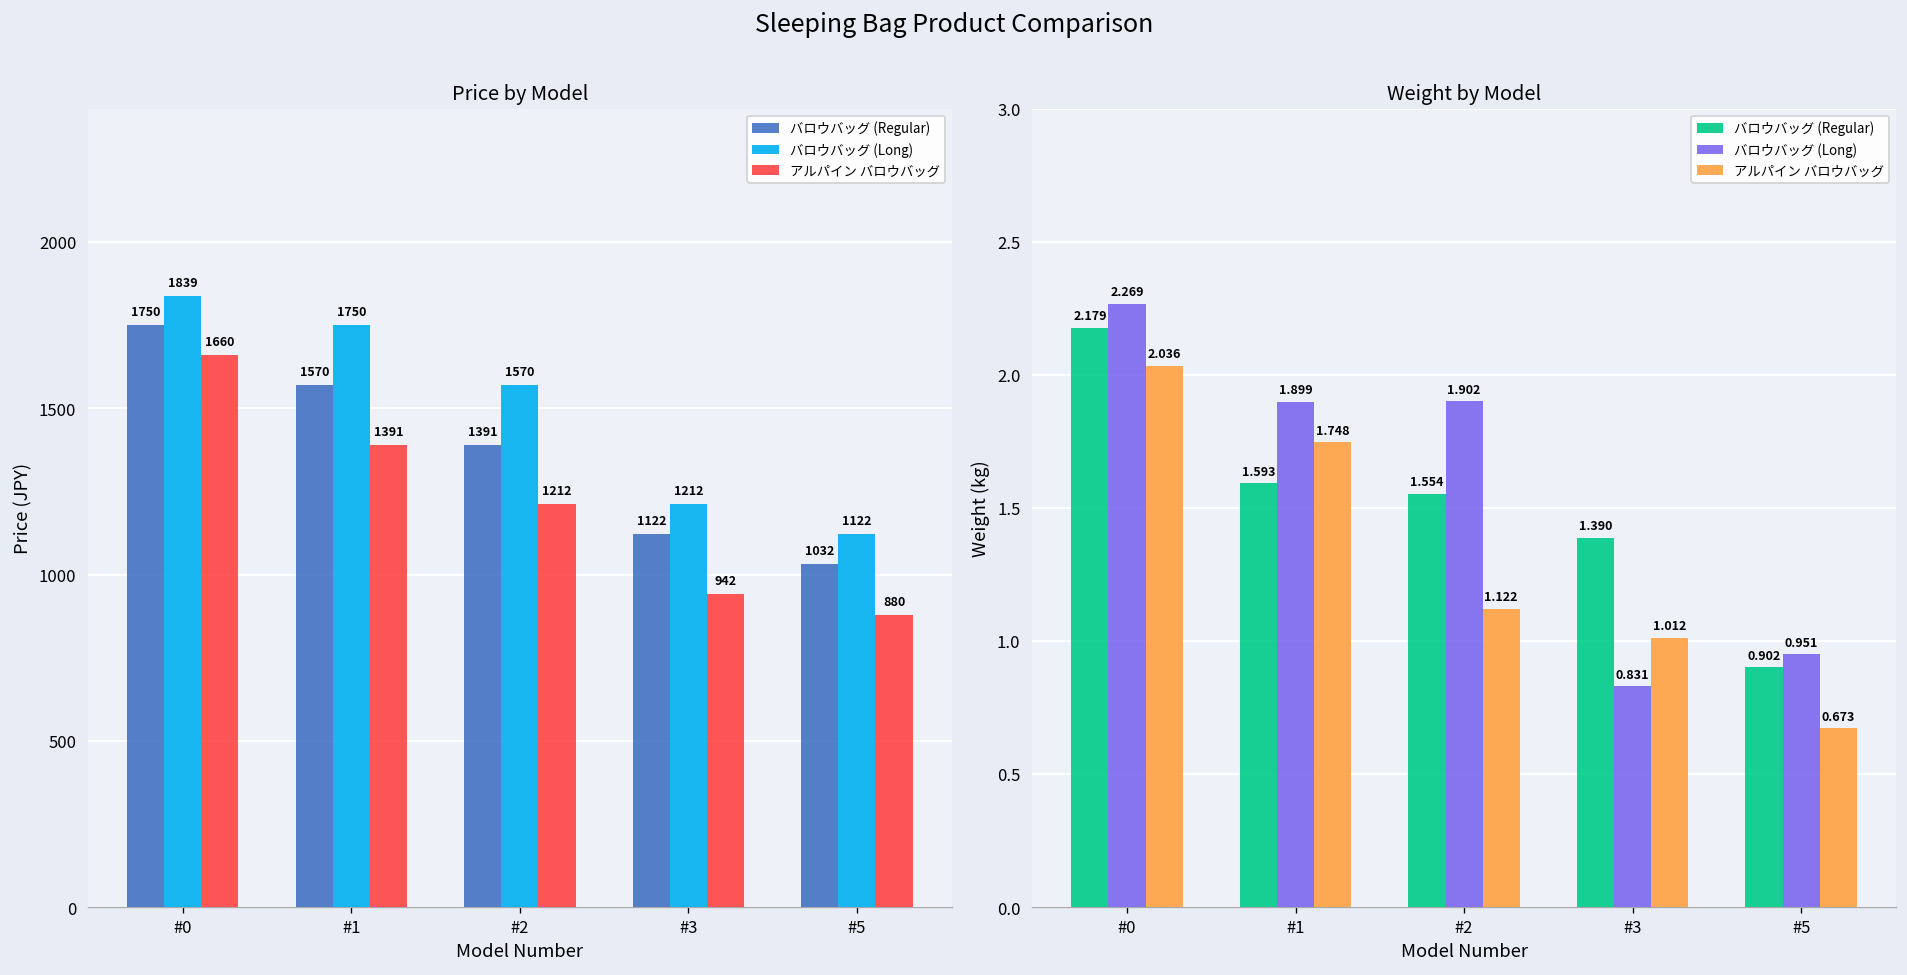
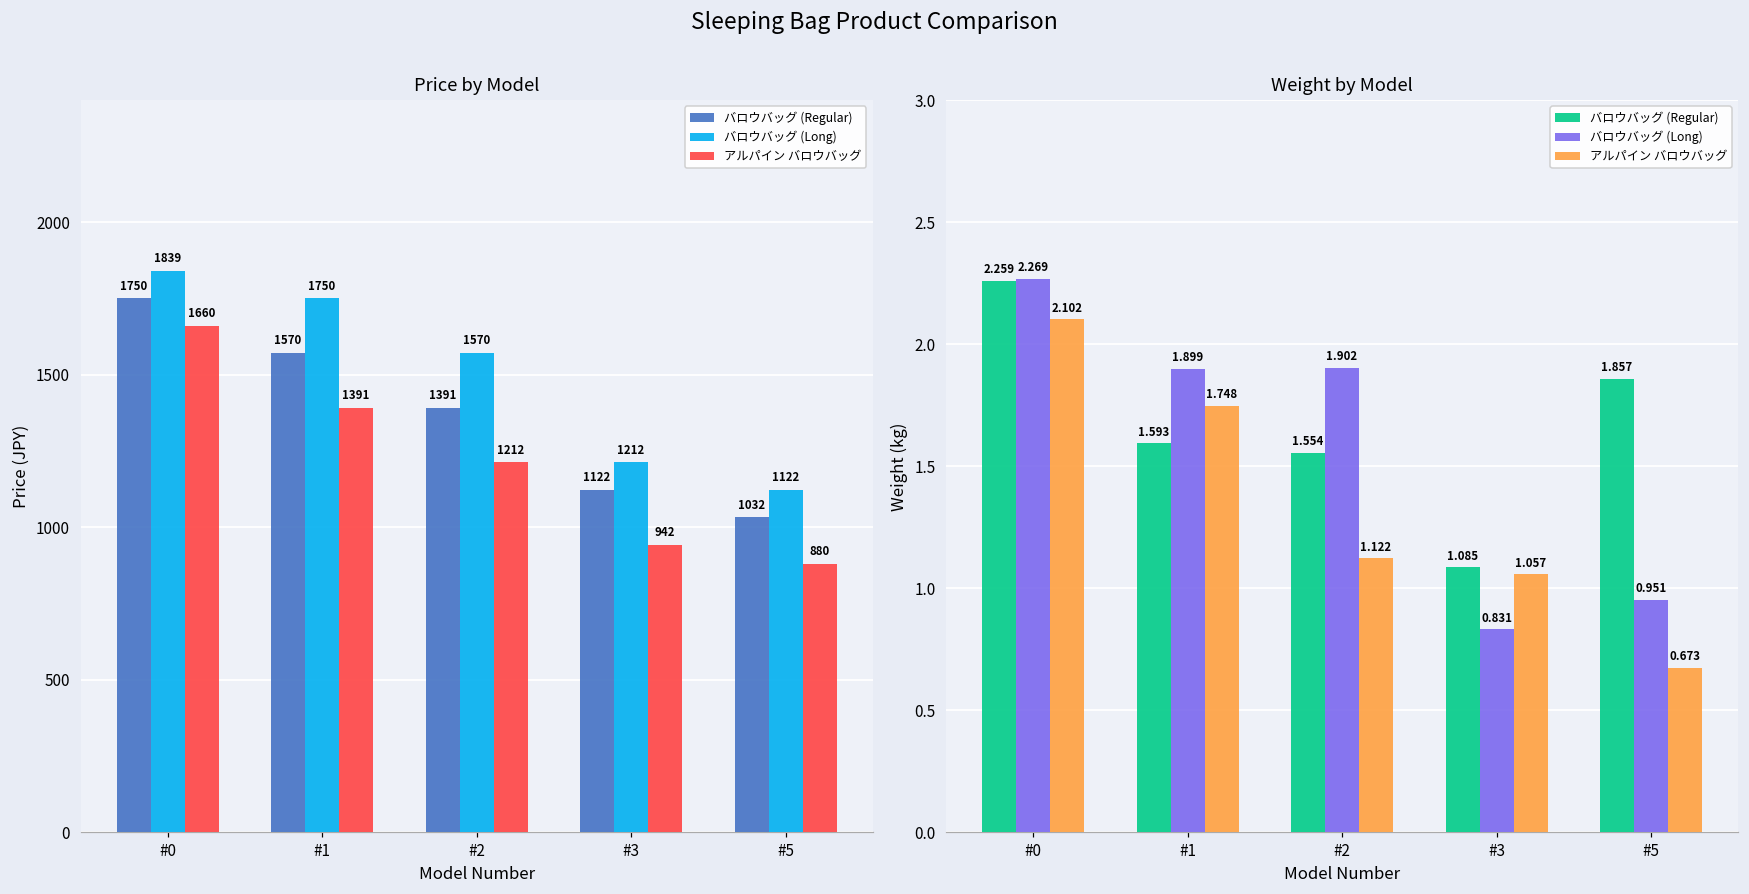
Weight by Model, バロウバッグ (Regular), #0: 2.179 -> 2.259
Weight by Model, アルパイン バロウバッグ, #0: 2.036 -> 2.102
Weight by Model, バロウバッグ (Regular), #3: 1.390 -> 1.085
Weight by Model, アルパイン バロウバッグ, #3: 1.012 -> 1.057
Weight by Model, バロウバッグ (Regular), #5: 0.902 -> 1.857
